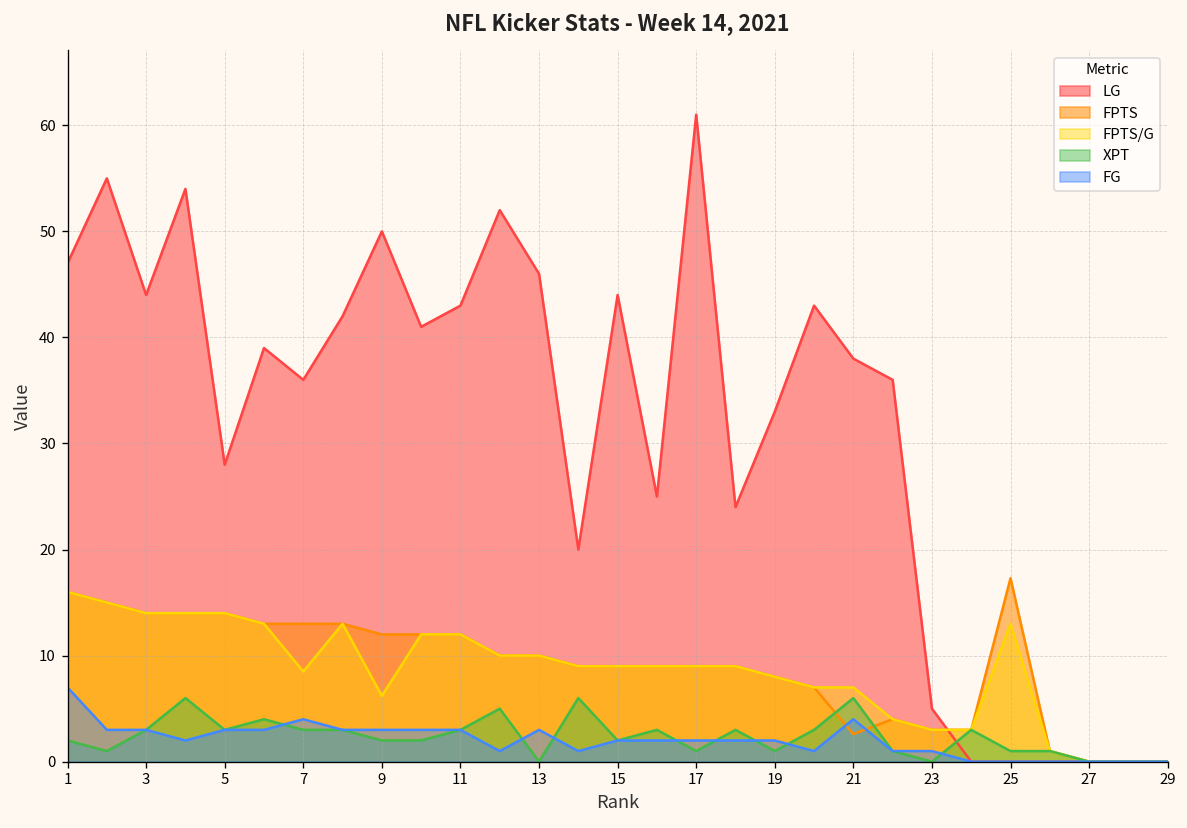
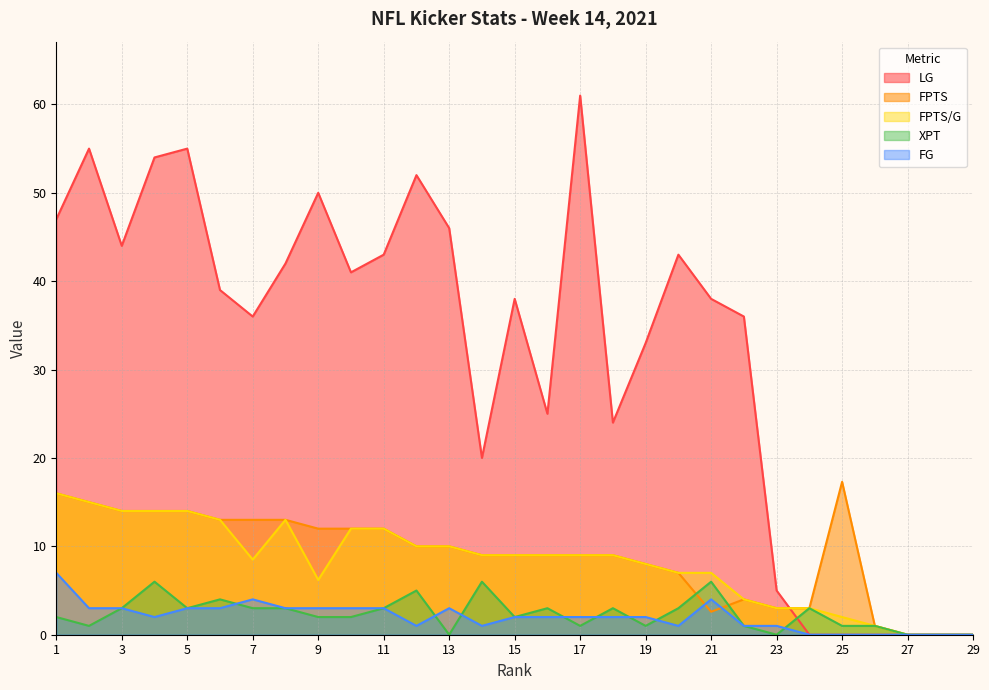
LG, 5: 28 -> 55
LG, 15: 44 -> 38
FPTS/G, 25: 13 -> 2
